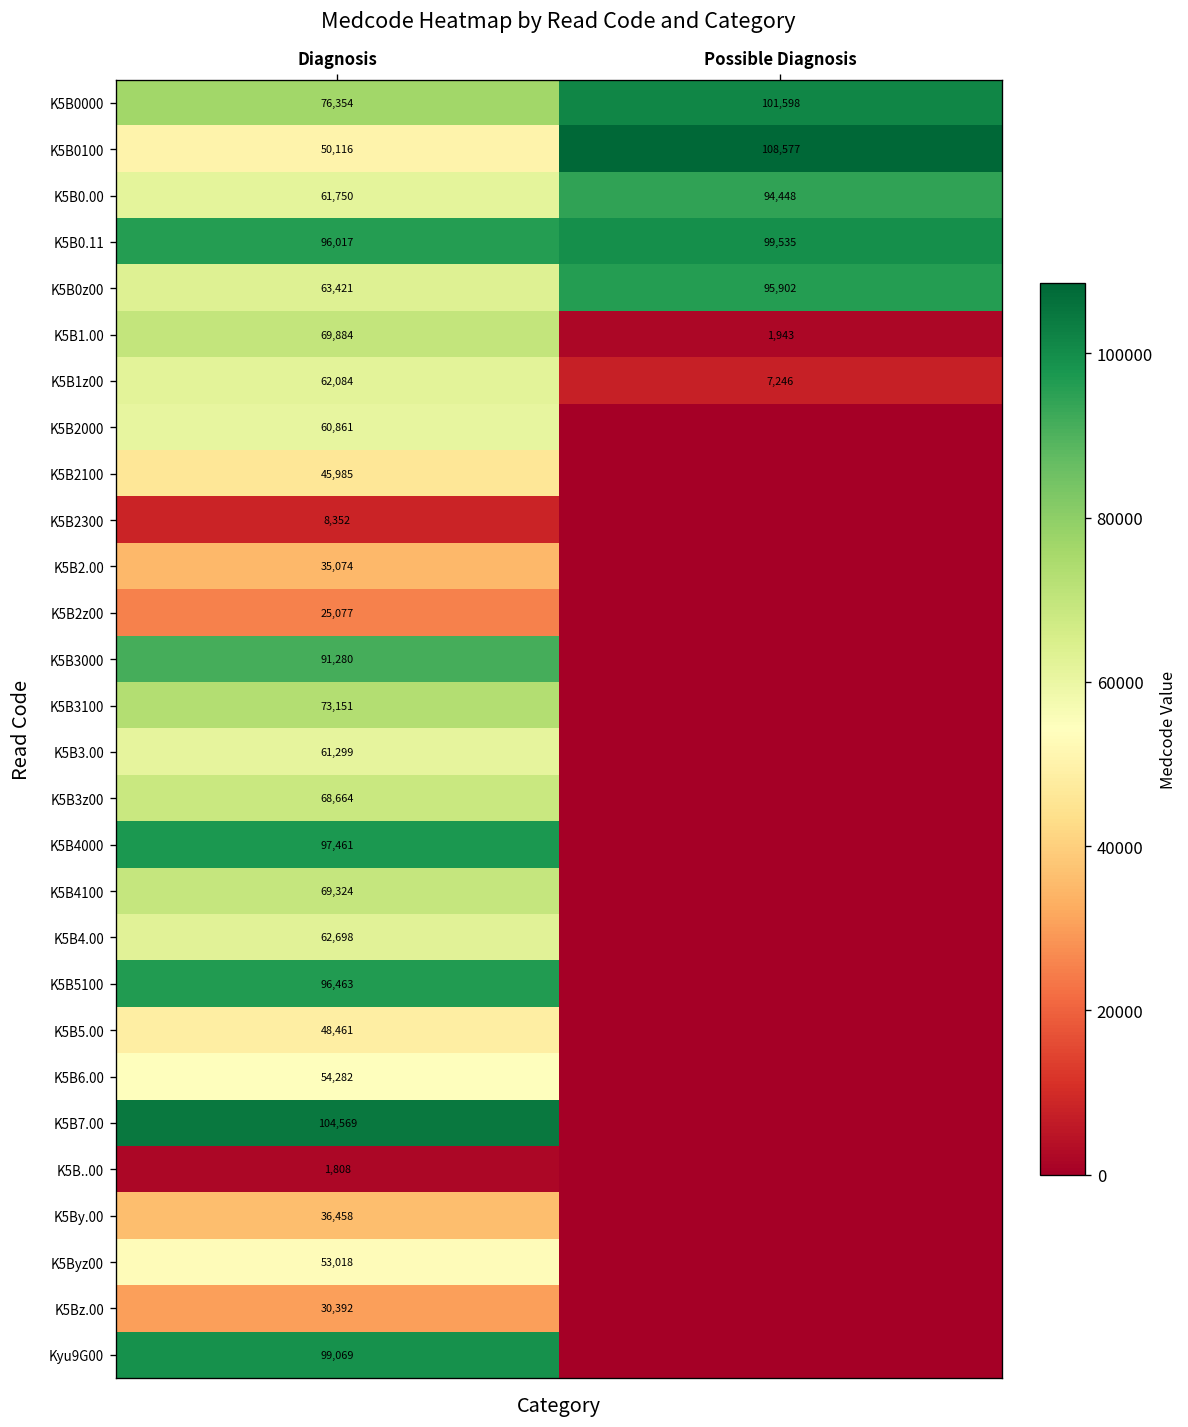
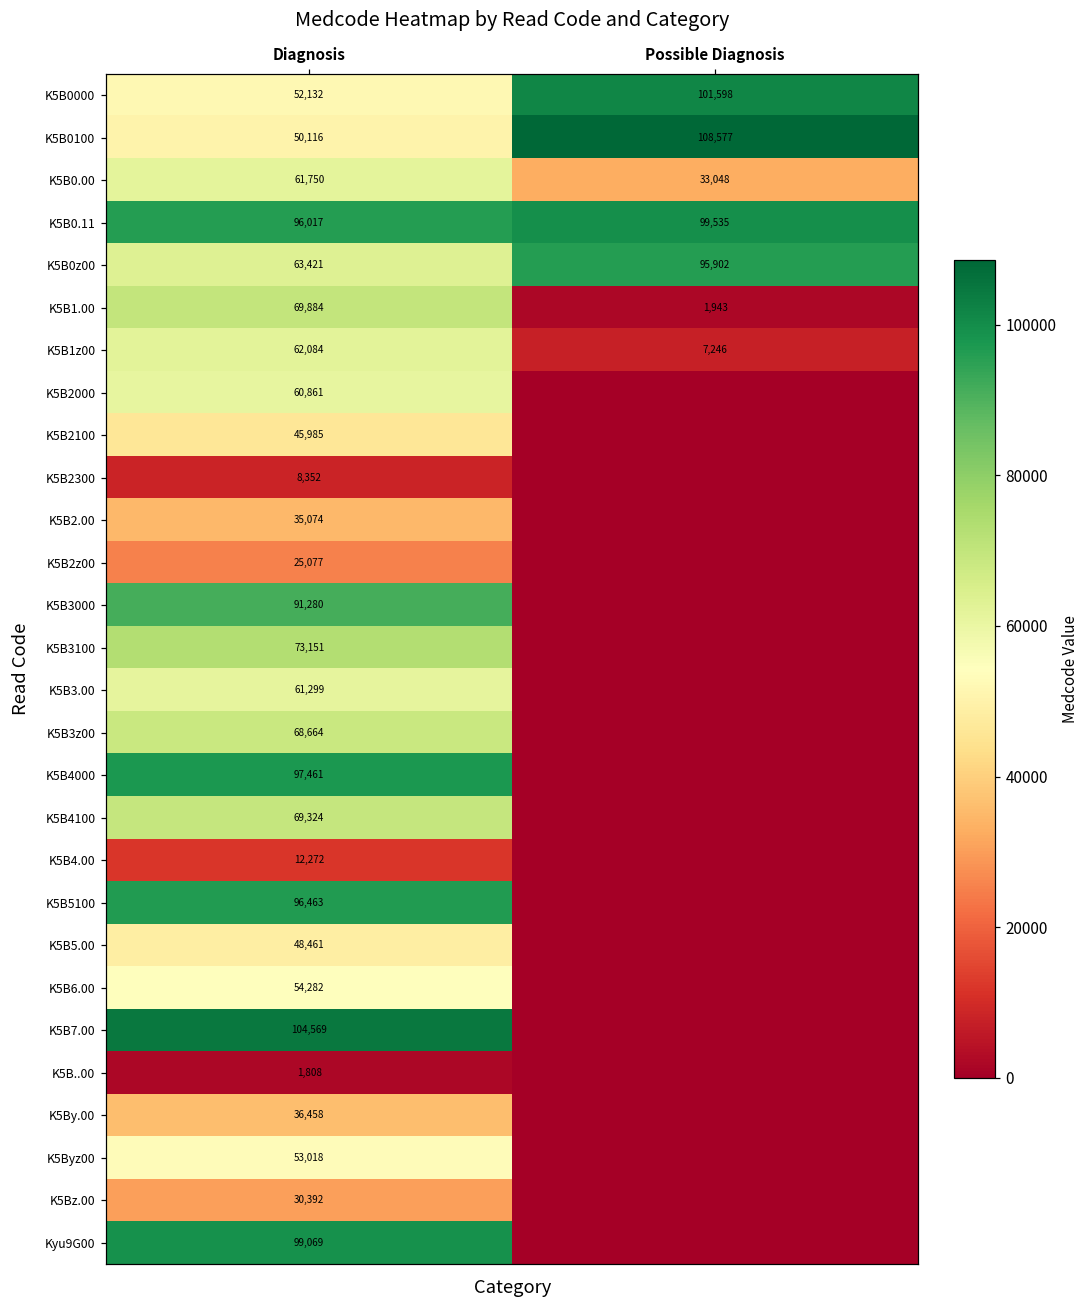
K5B0000, Diagnosis: 76,354 -> 52,132
K5B0.00, Possible Diagnosis: 94,448 -> 33,048
K5B4.00, Diagnosis: 62,698 -> 12,272
